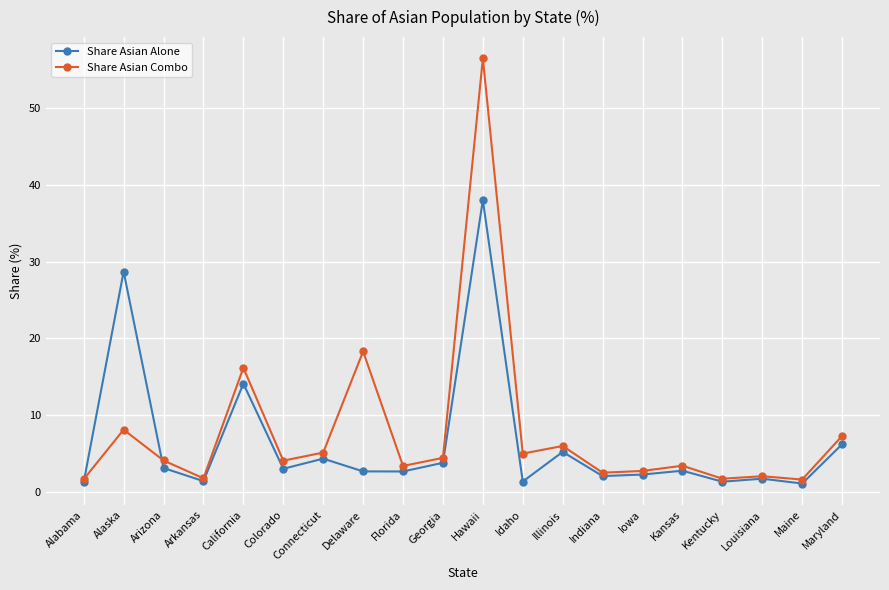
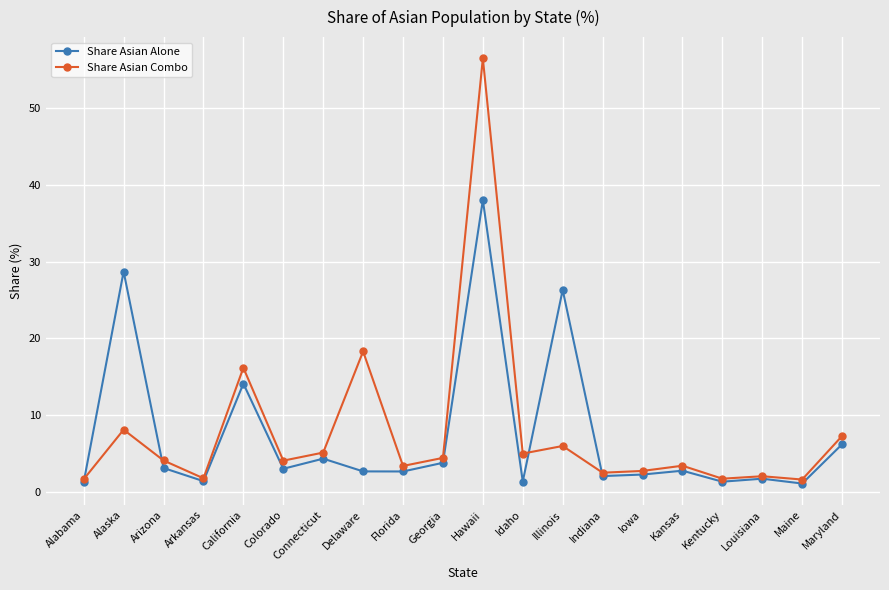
Share Asian Alone, Illinois: 5 -> 26
